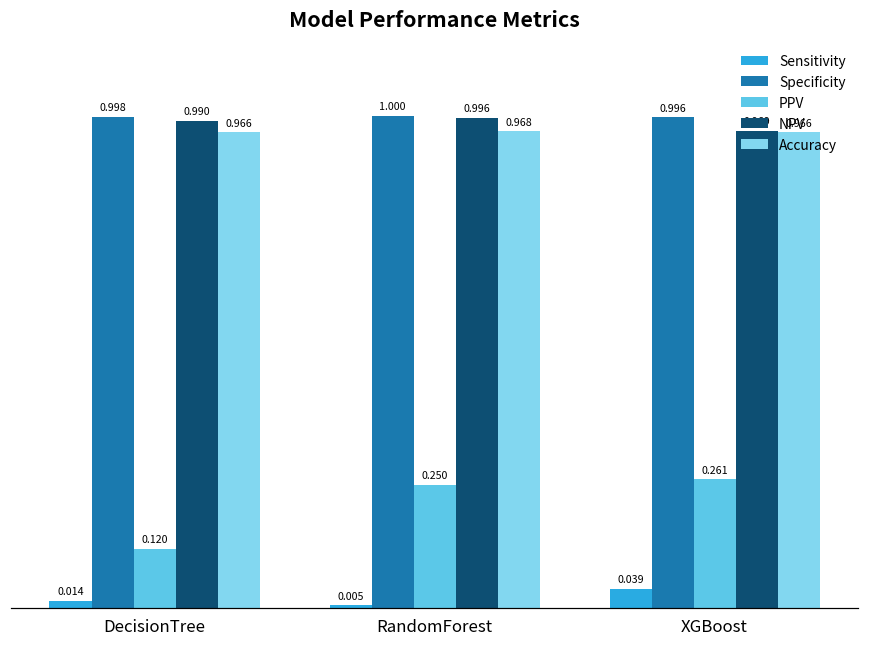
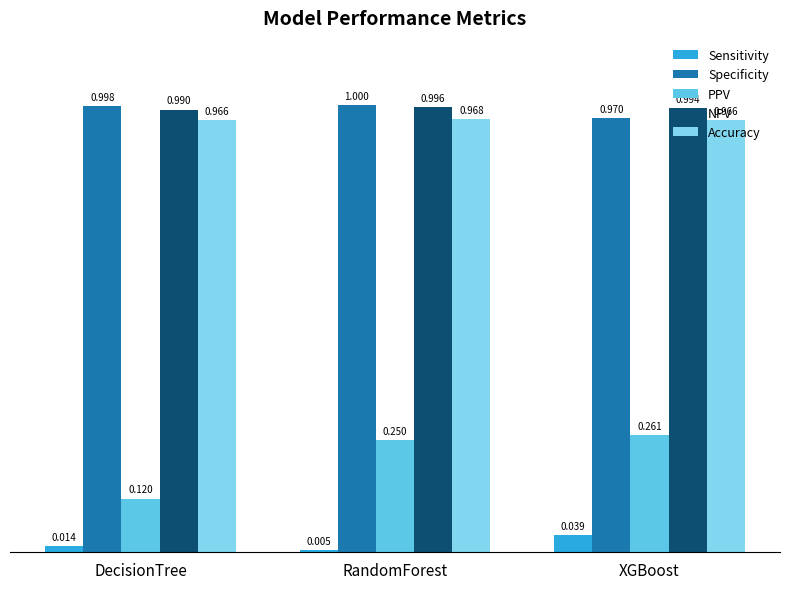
Specificity, XGBoost: 0.996 -> 0.970
NPV, XGBoost: 0.969 -> 0.994
